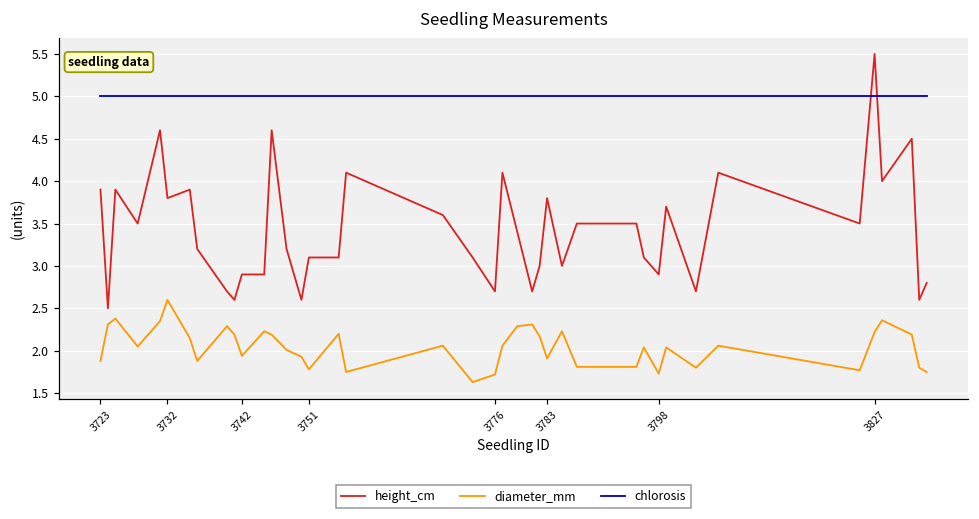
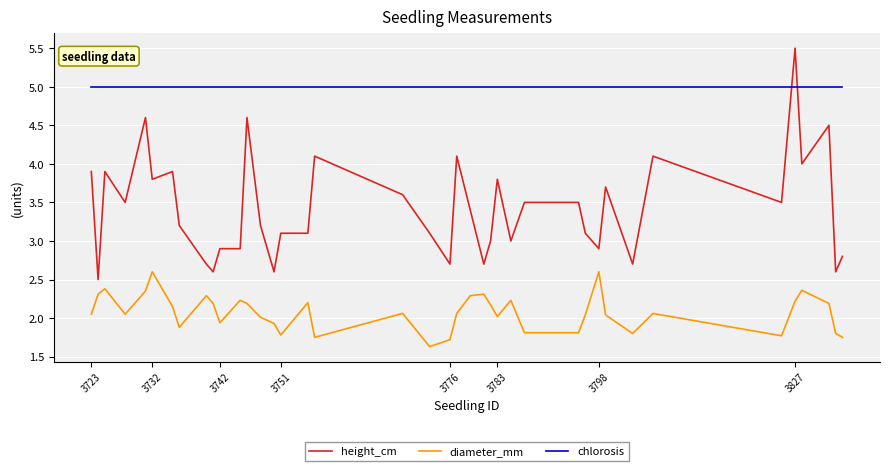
diameter_mm, 3723: 1.9 -> 2.1
diameter_mm, 3783: 1.9 -> 2.0
diameter_mm, 3798: 1.7 -> 2.6
